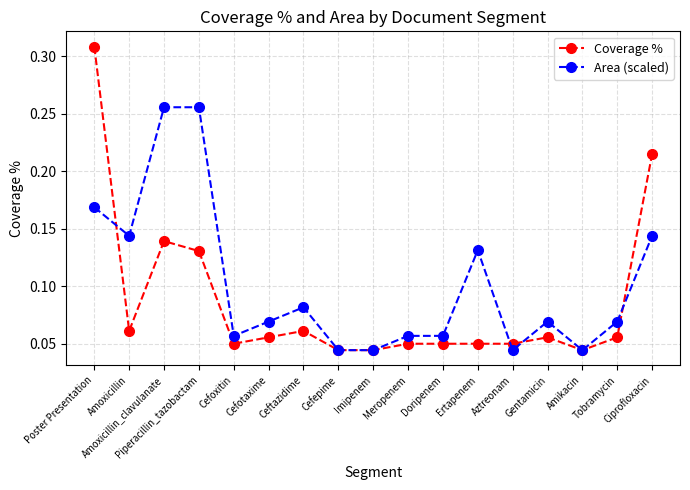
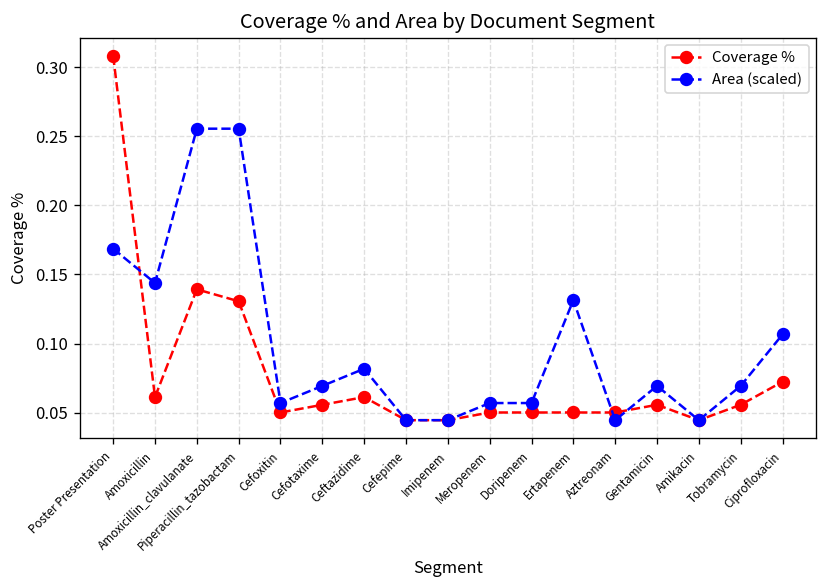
Coverage %, Ciprofloxacin: 0.215 -> 0.072
Area (scaled), Ciprofloxacin: 0.144 -> 0.107
